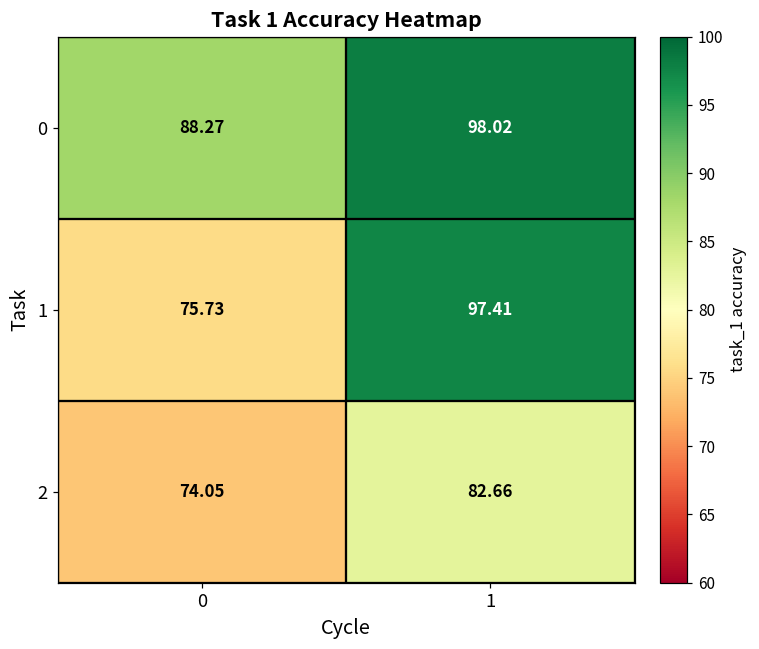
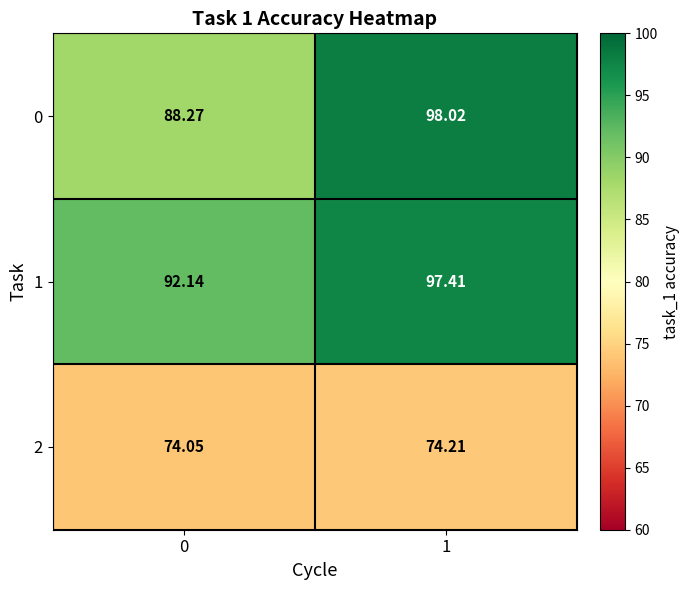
1, 0: 75.73 -> 92.14
2, 1: 82.66 -> 74.21
